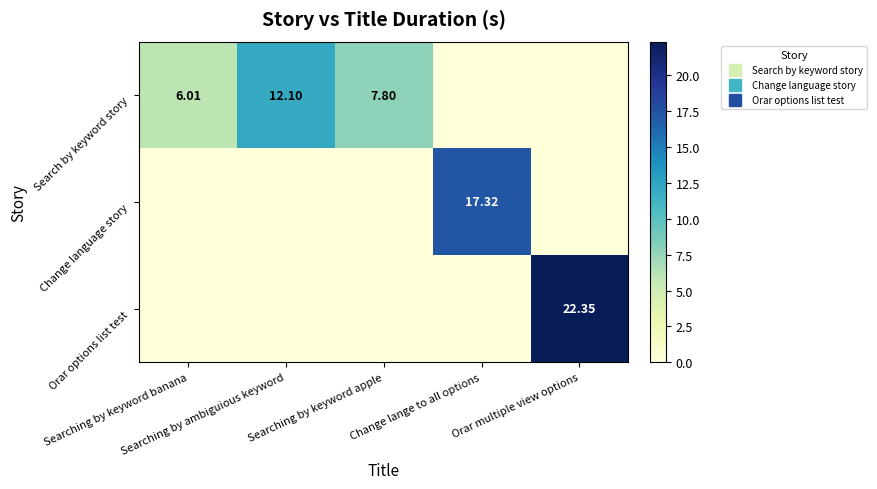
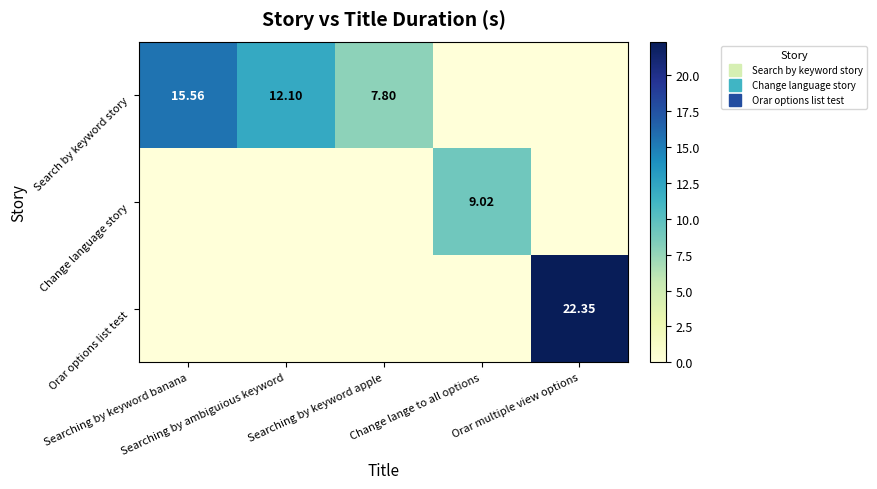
Search by keyword story, Searching by keyword banana: 6.01 -> 15.56
Change language story, Change lange to all options: 17.32 -> 9.02
